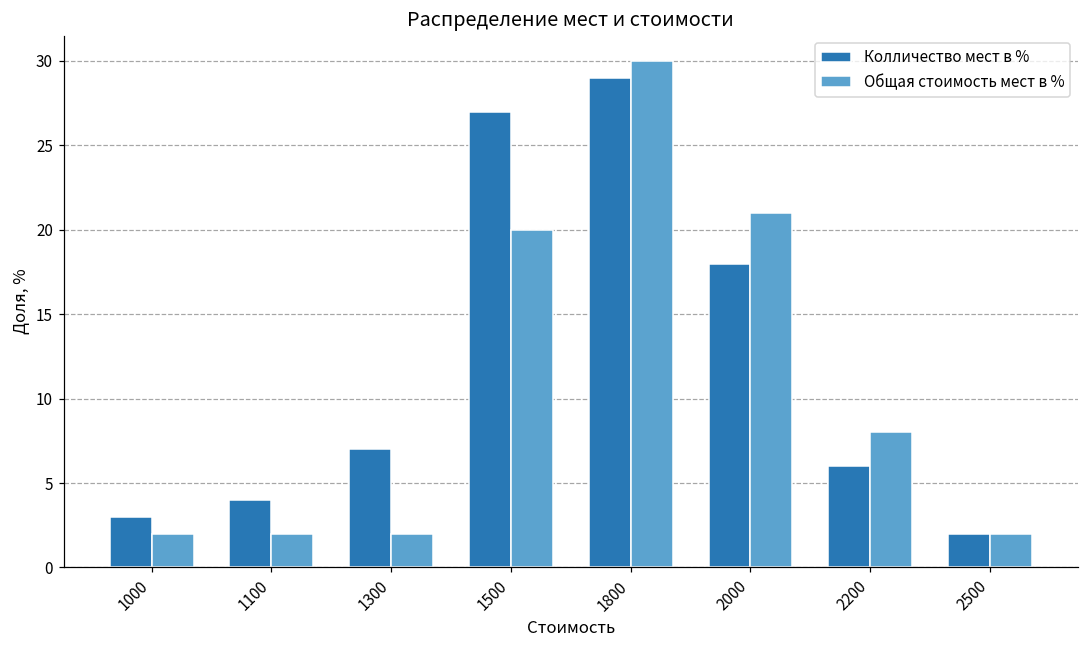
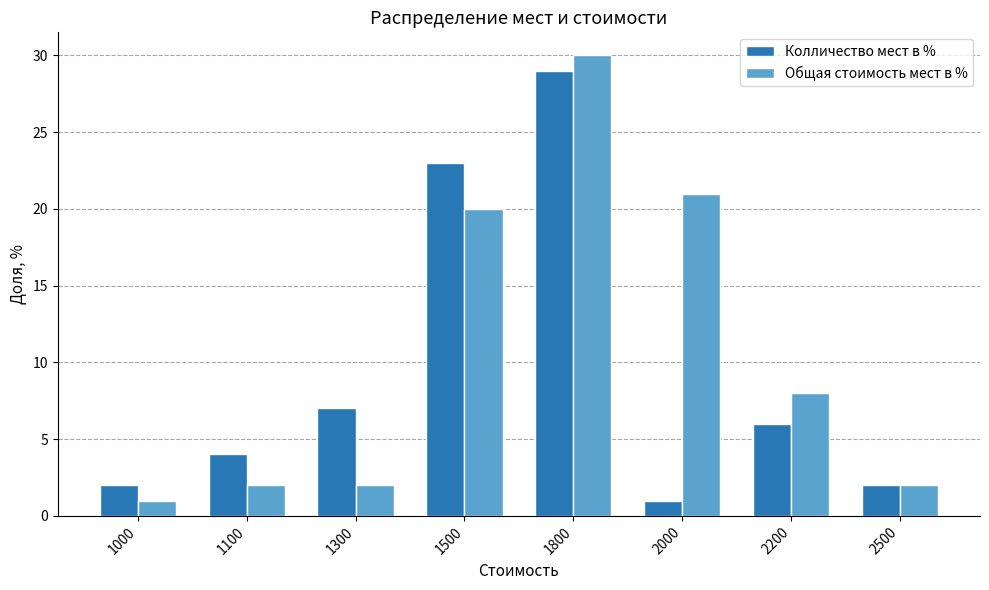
Колличество мест в %, 1000: 3 -> 2
Общая стоимость мест в %, 1000: 2 -> 1
Колличество мест в %, 1500: 27 -> 23
Колличество мест в %, 2000: 18 -> 1
